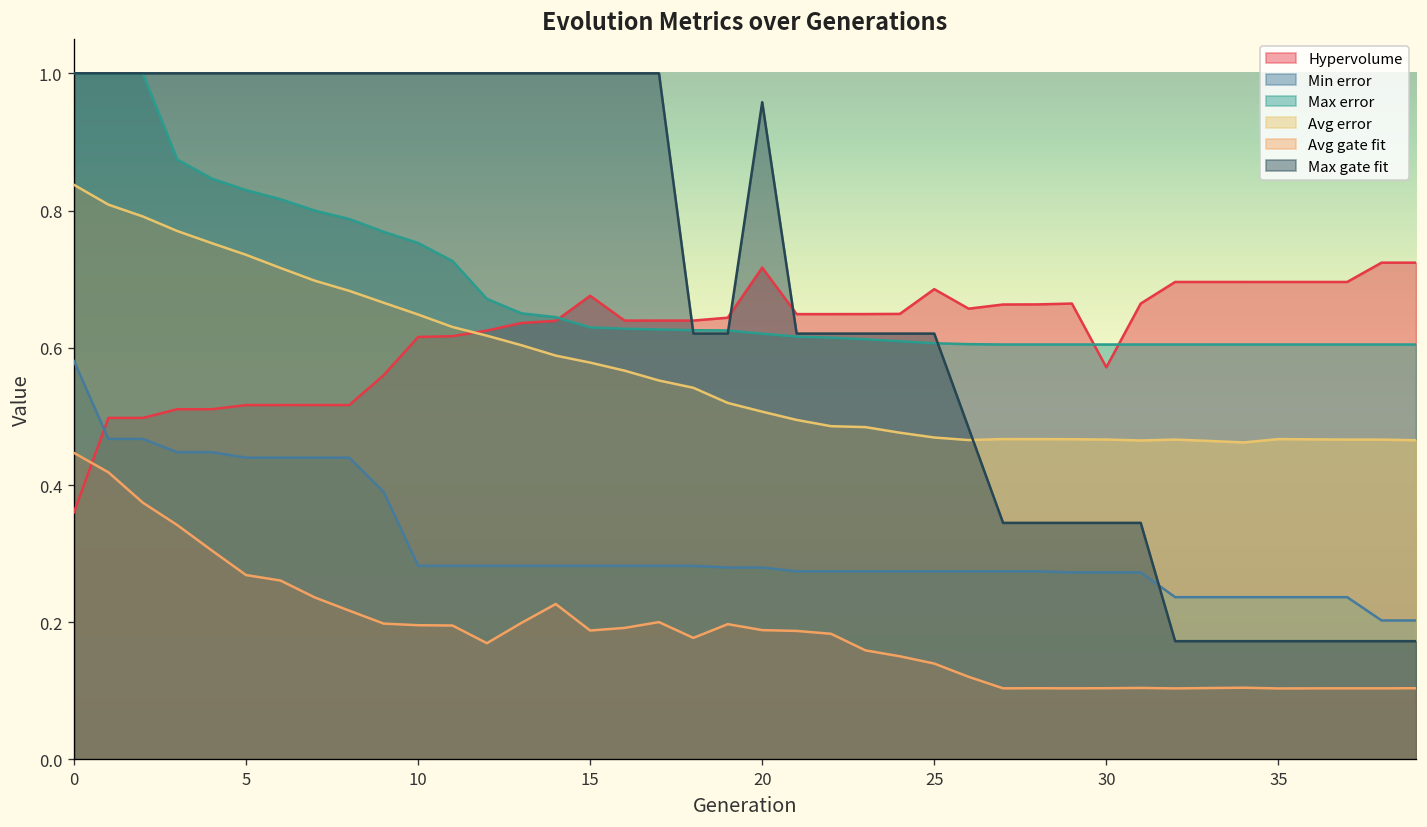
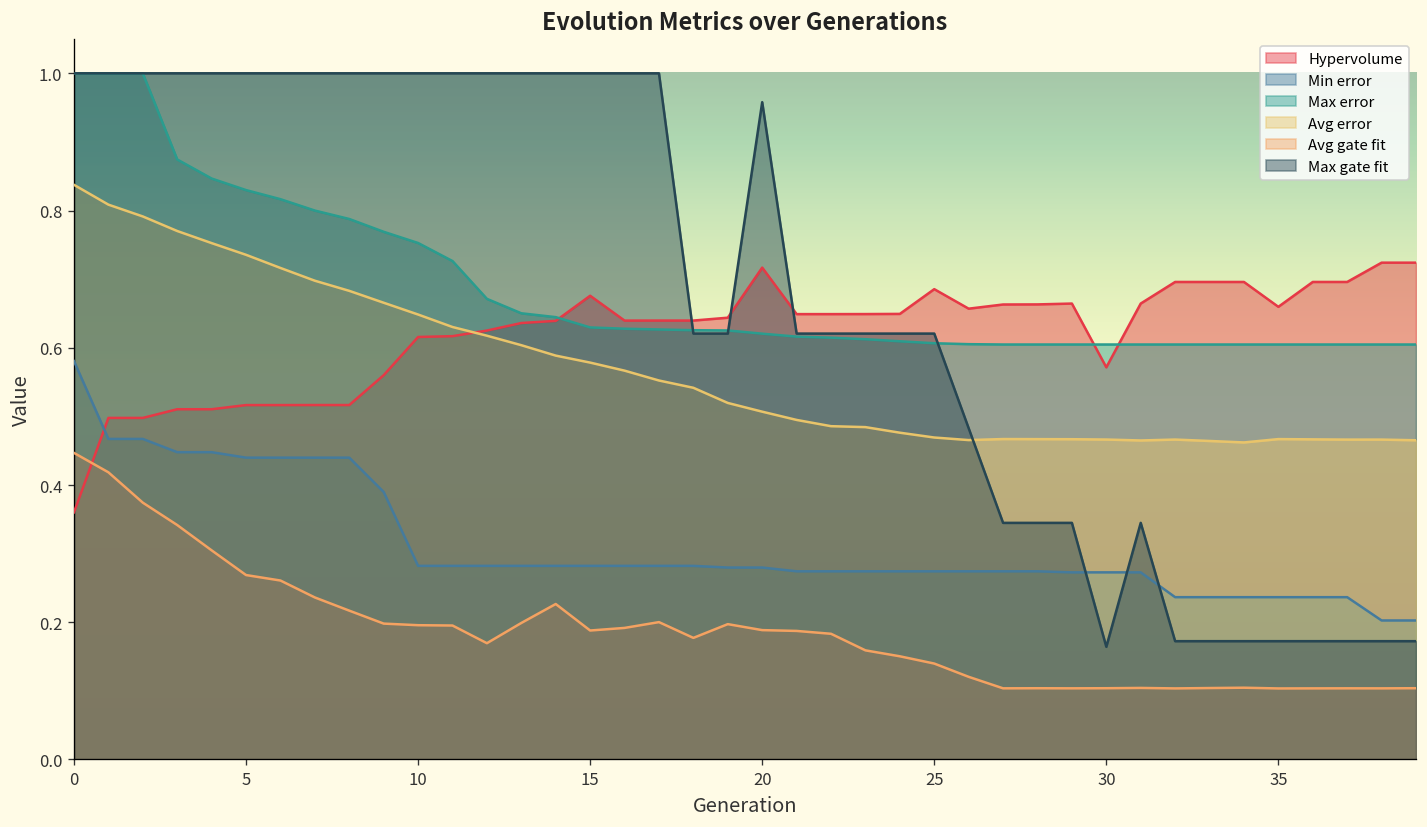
Max gate fit, 30: 0.34 -> 0.16
Hypervolume, 35: 0.70 -> 0.66
